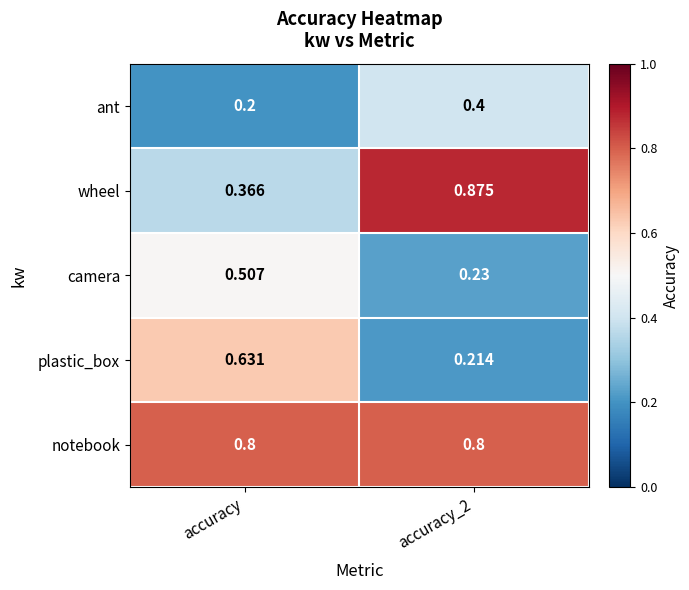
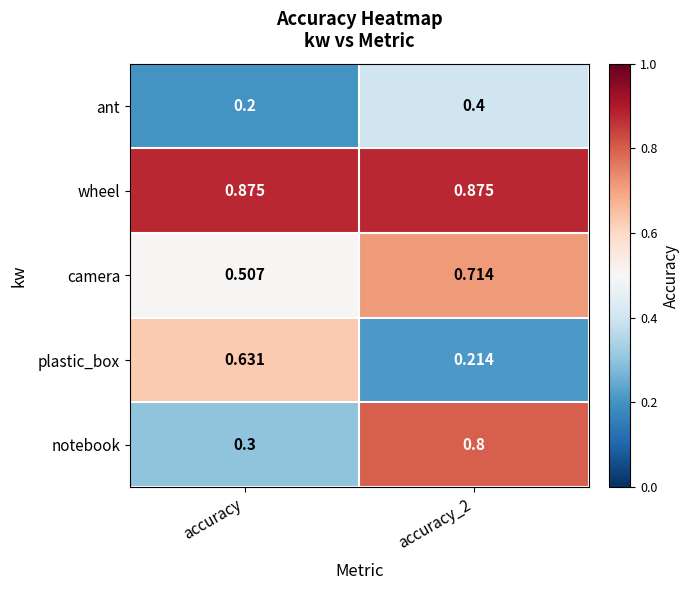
wheel, accuracy: 0.366 -> 0.875
camera, accuracy_2: 0.23 -> 0.714
notebook, accuracy: 0.8 -> 0.3
